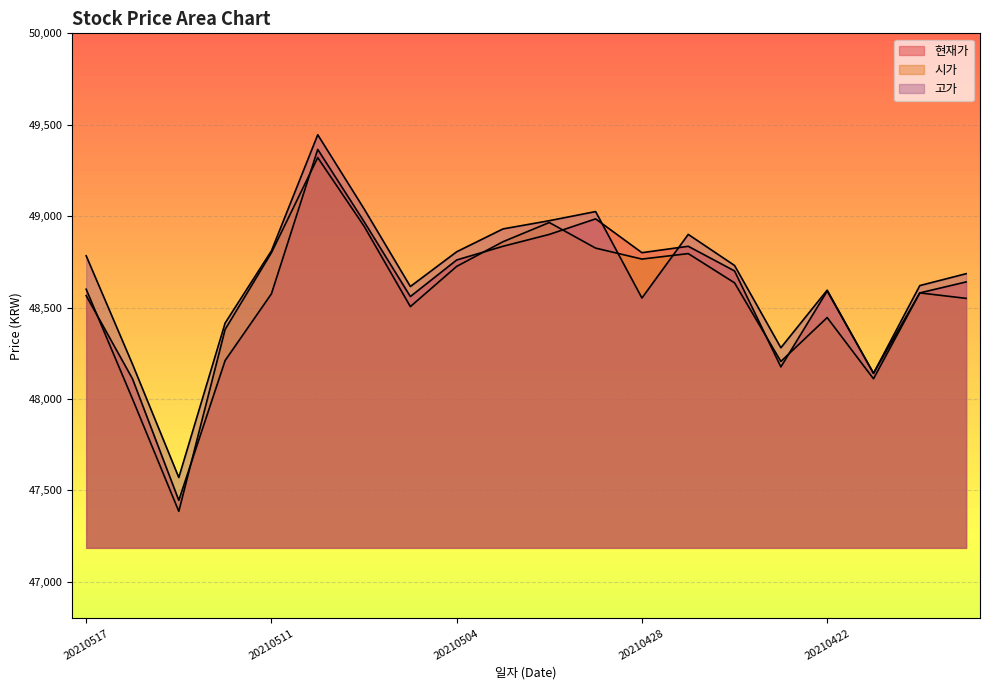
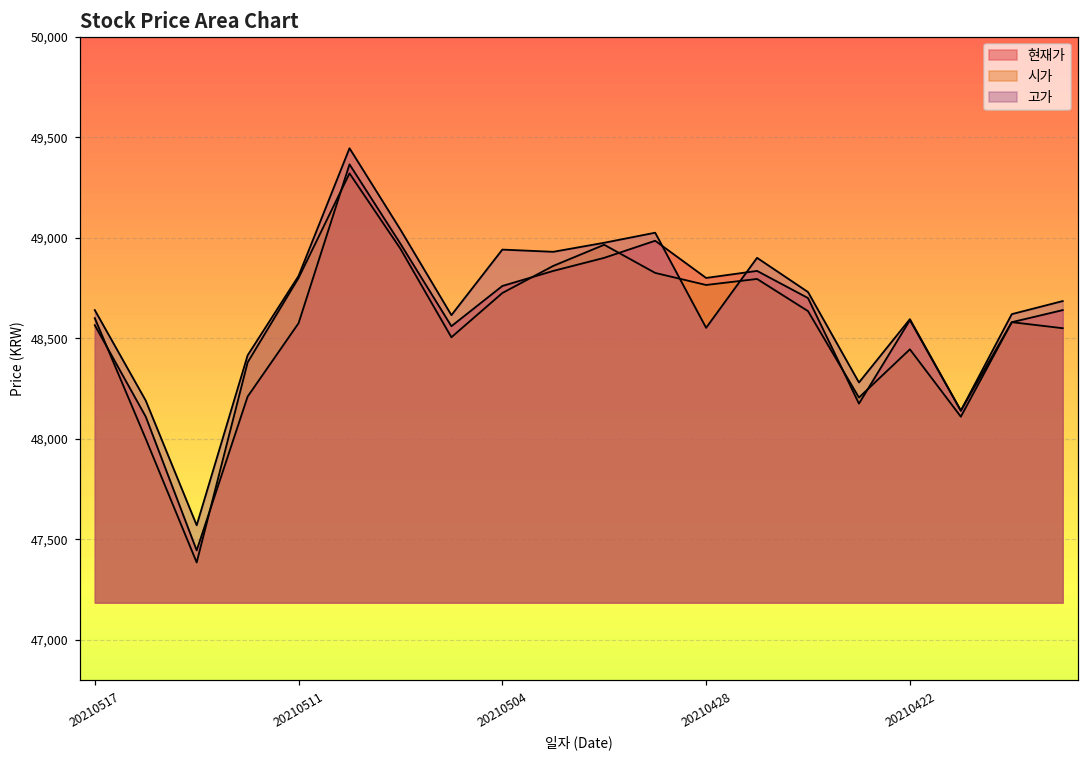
고가, 20210517: 48,780 -> 48,640
고가, 20210504: 48,810 -> 48,940
